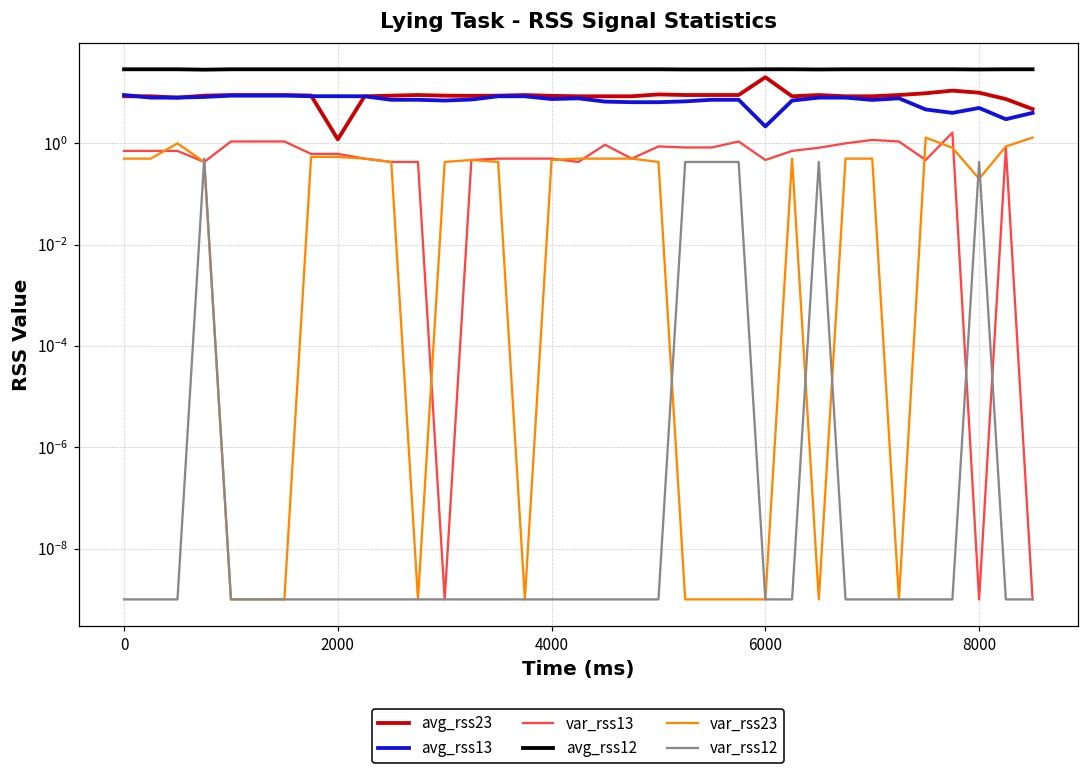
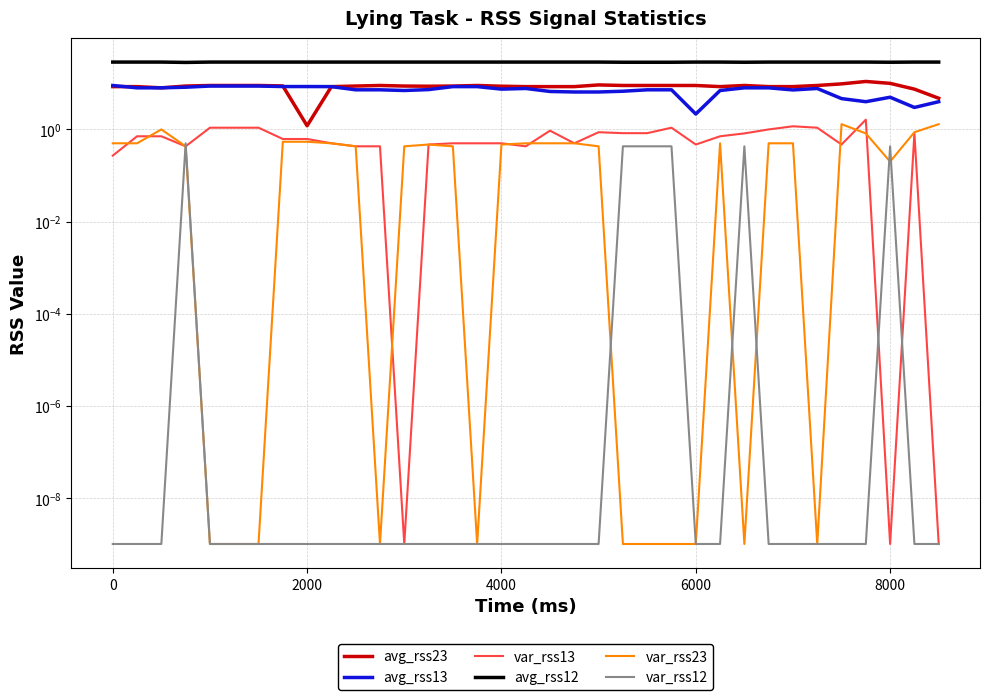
var_rss13, 0: 0.7 -> 0.3
avg_rss23, 6000: 20 -> 9
